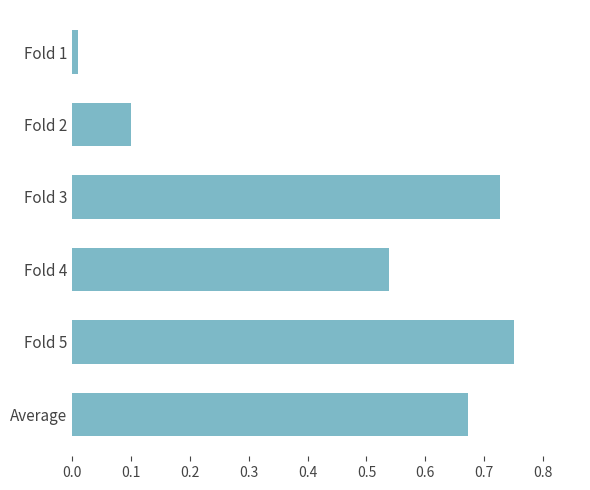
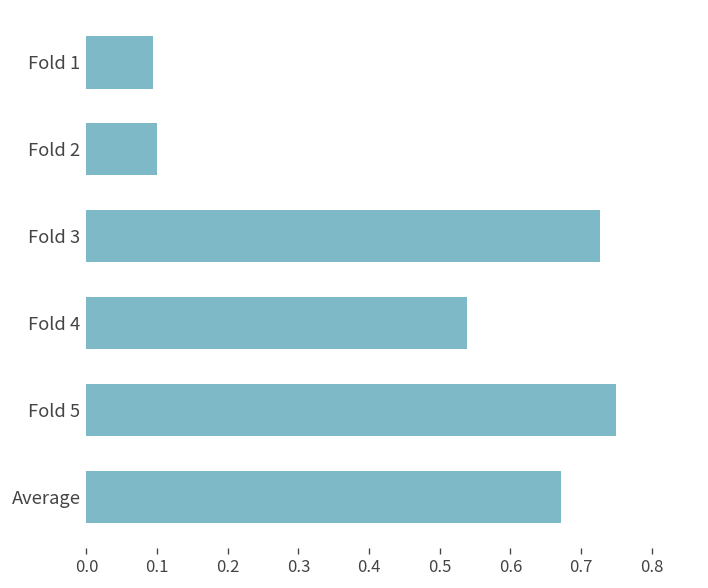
Fold 1: 0.01 -> 0.09
